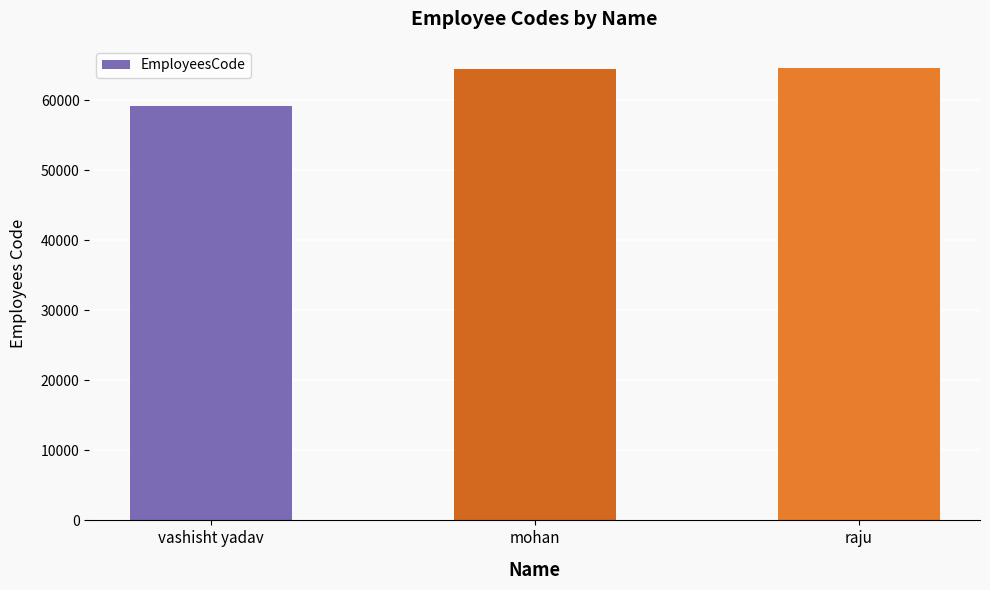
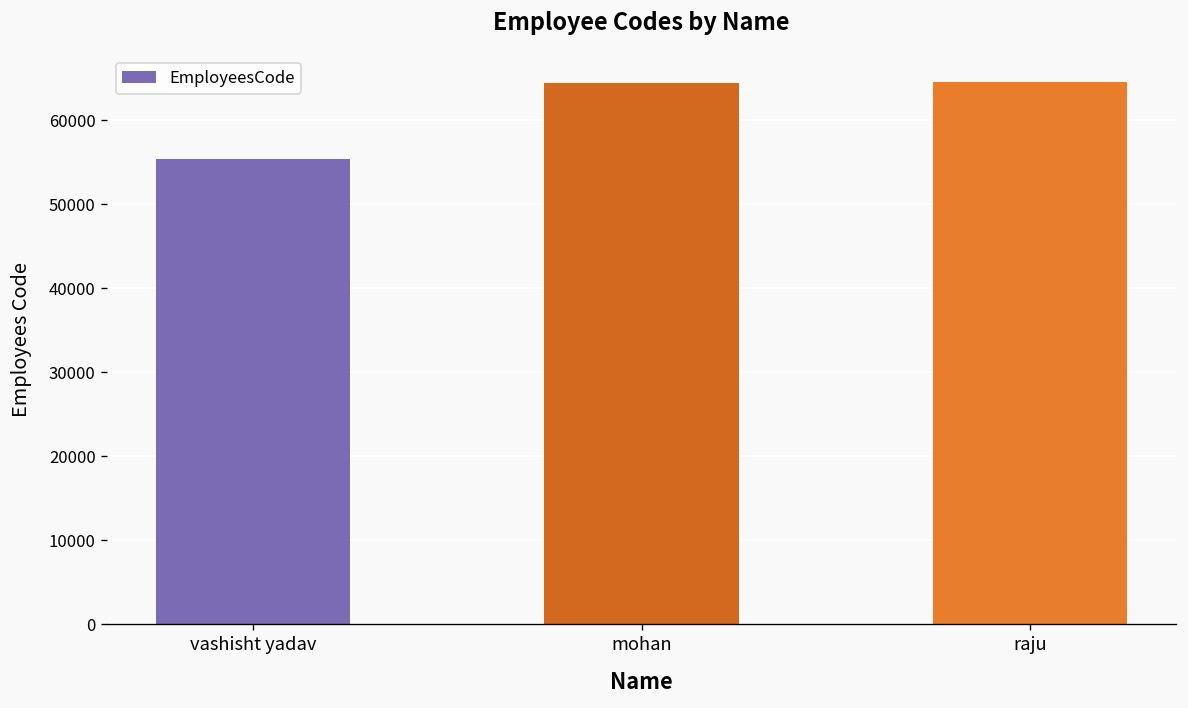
vashisht yadav: 59000 -> 55000
